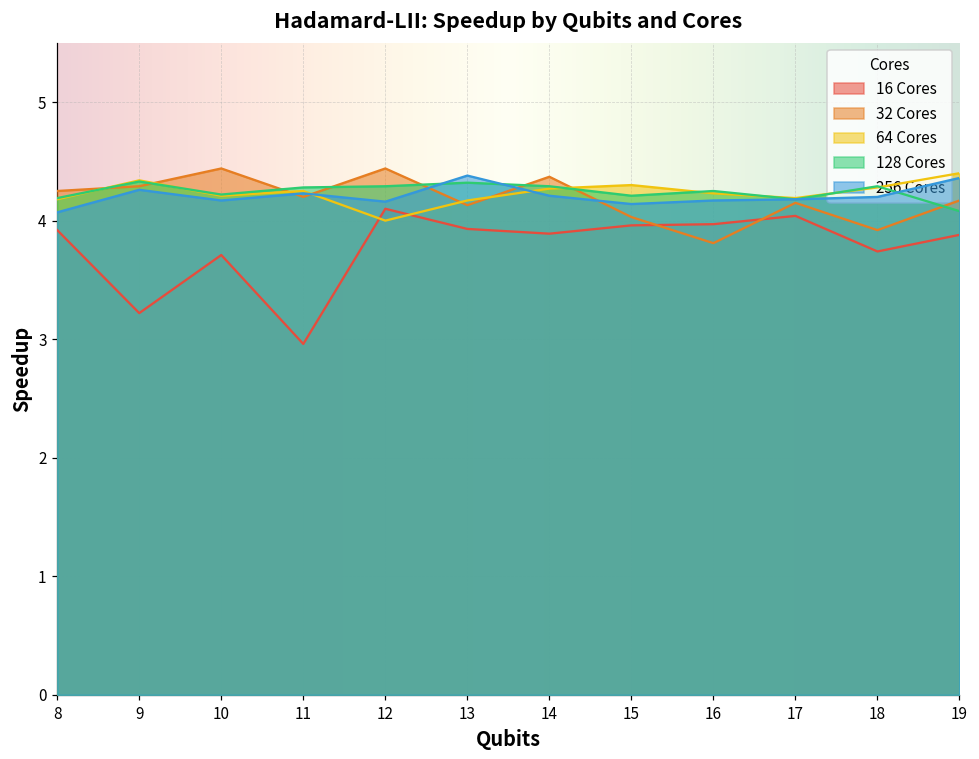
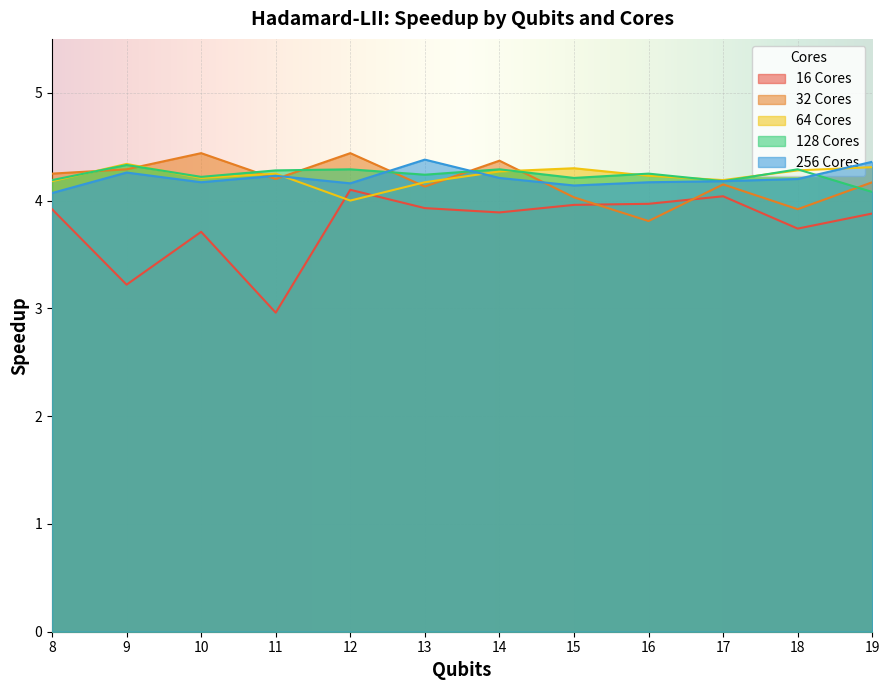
128 Cores, 13: 4.32 -> 4.24
64 Cores, 19: 4.40 -> 4.31
